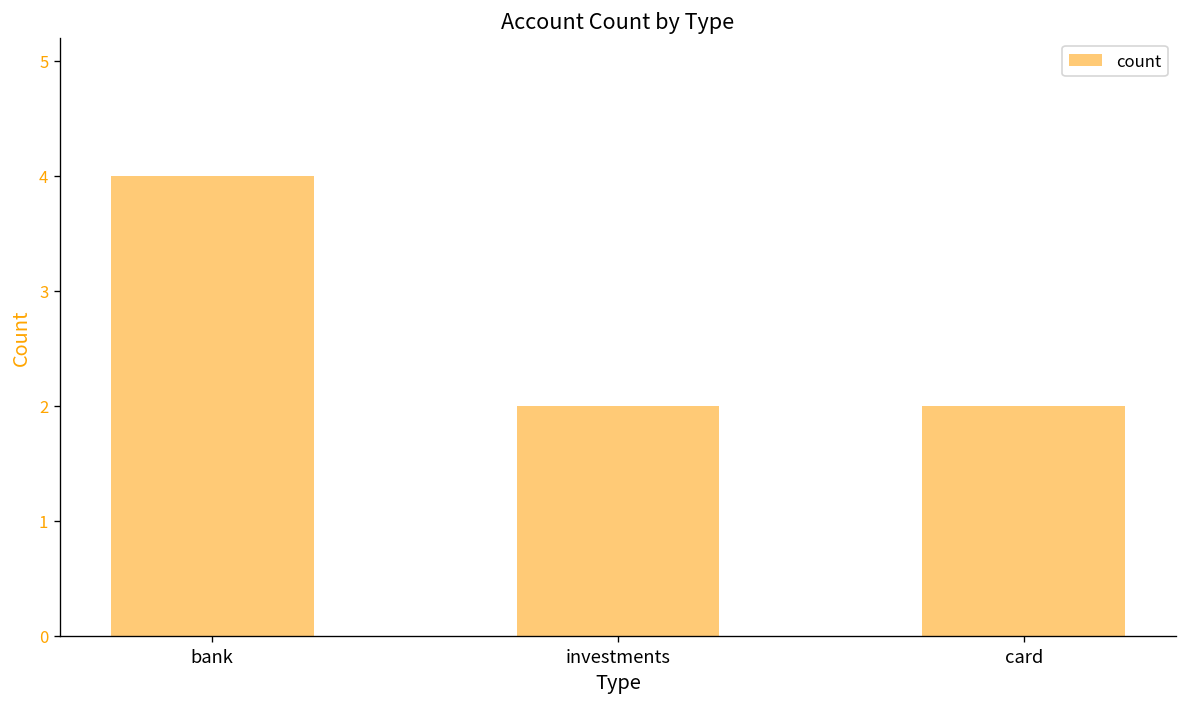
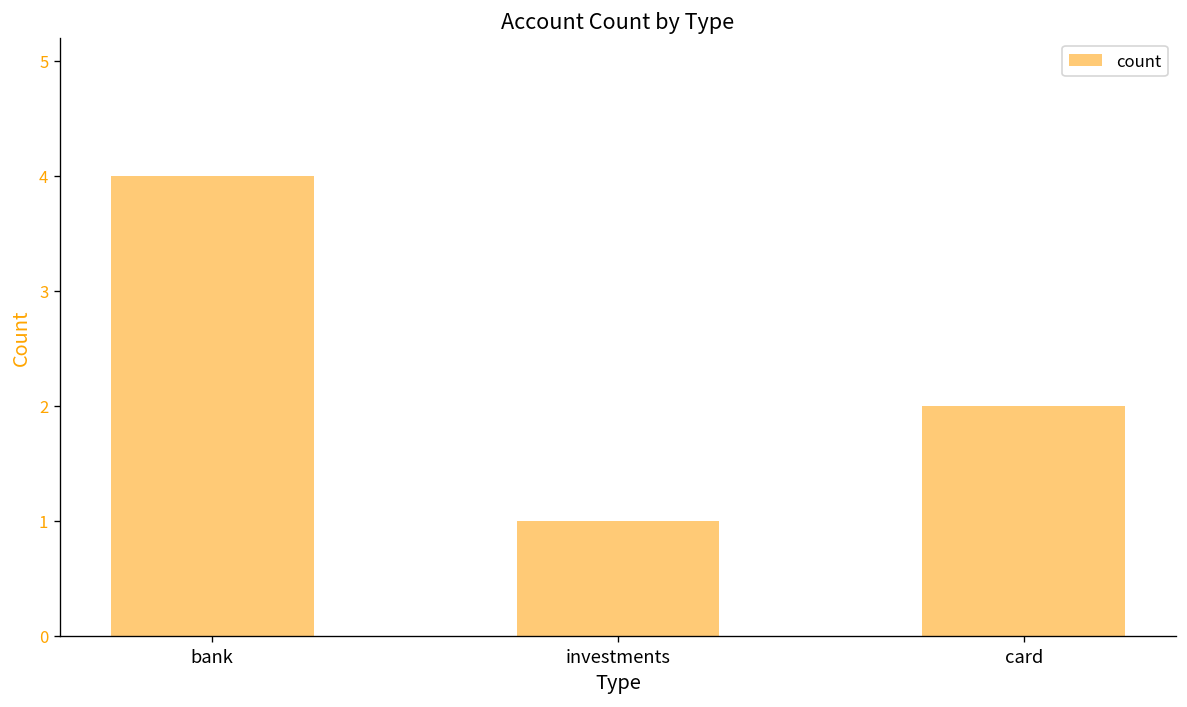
investments: 2 -> 1
